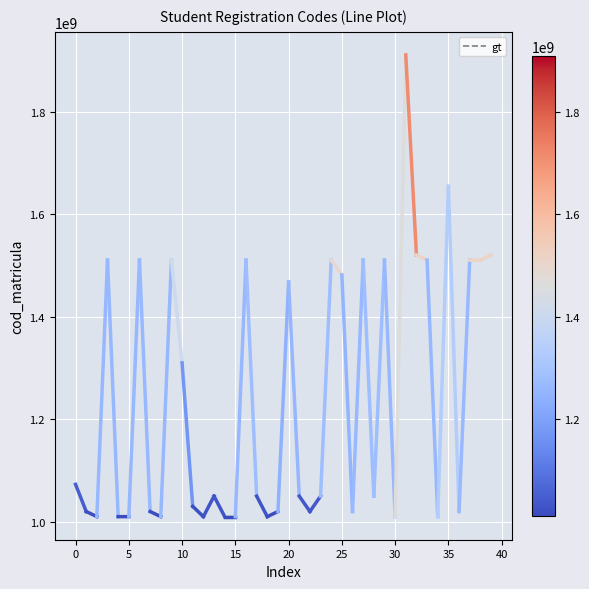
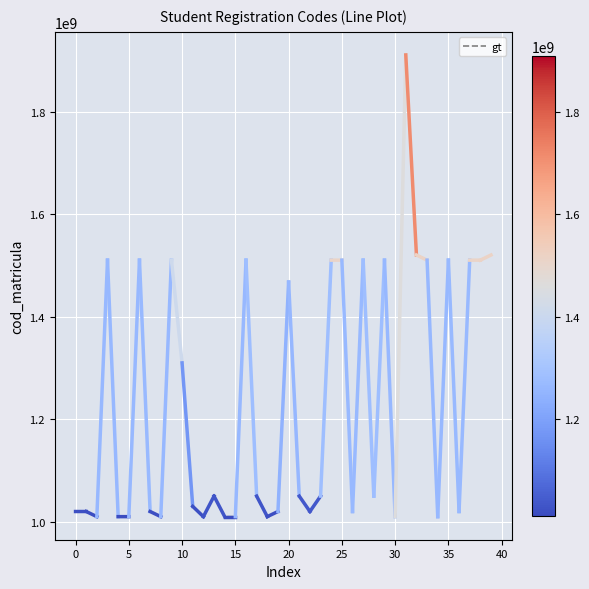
gt, 0: 1070000000 -> 1020000000
gt, 25: 1480000000 -> 1510000000
gt, 35: 1650000000 -> 1510000000
